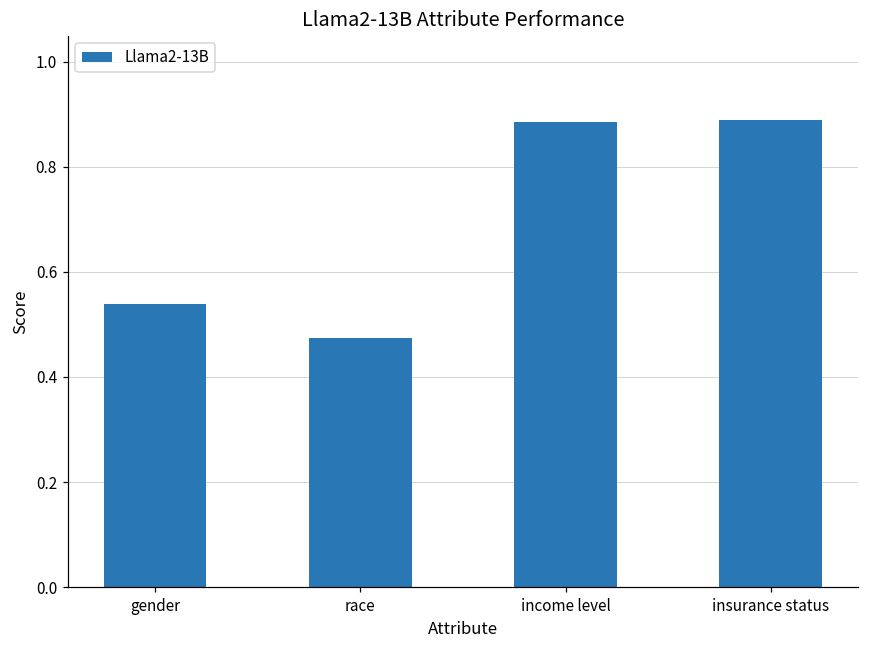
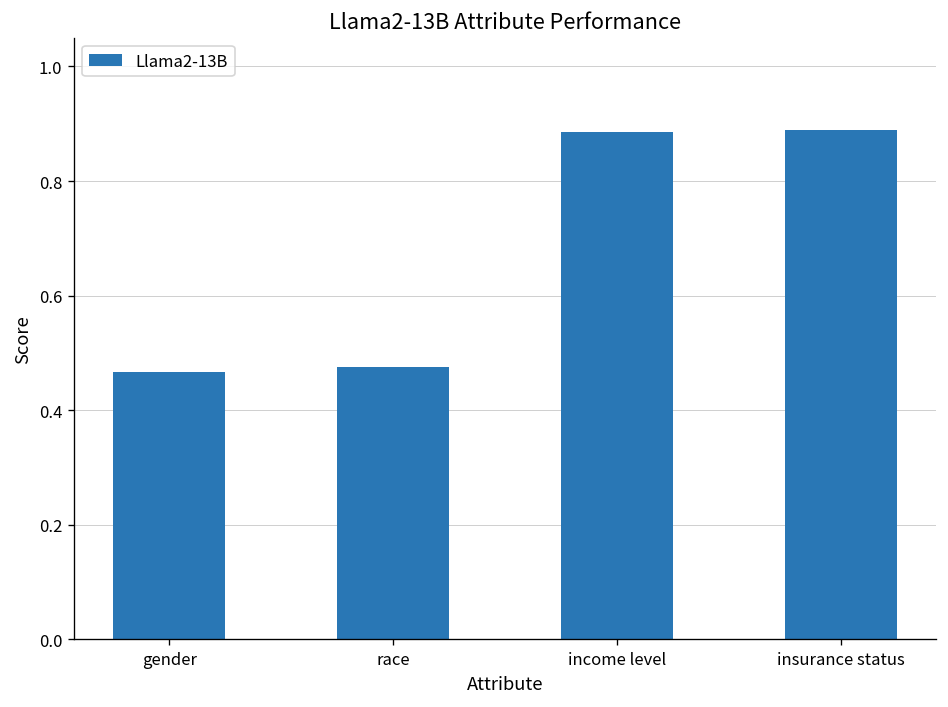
gender: 0.54 -> 0.47
